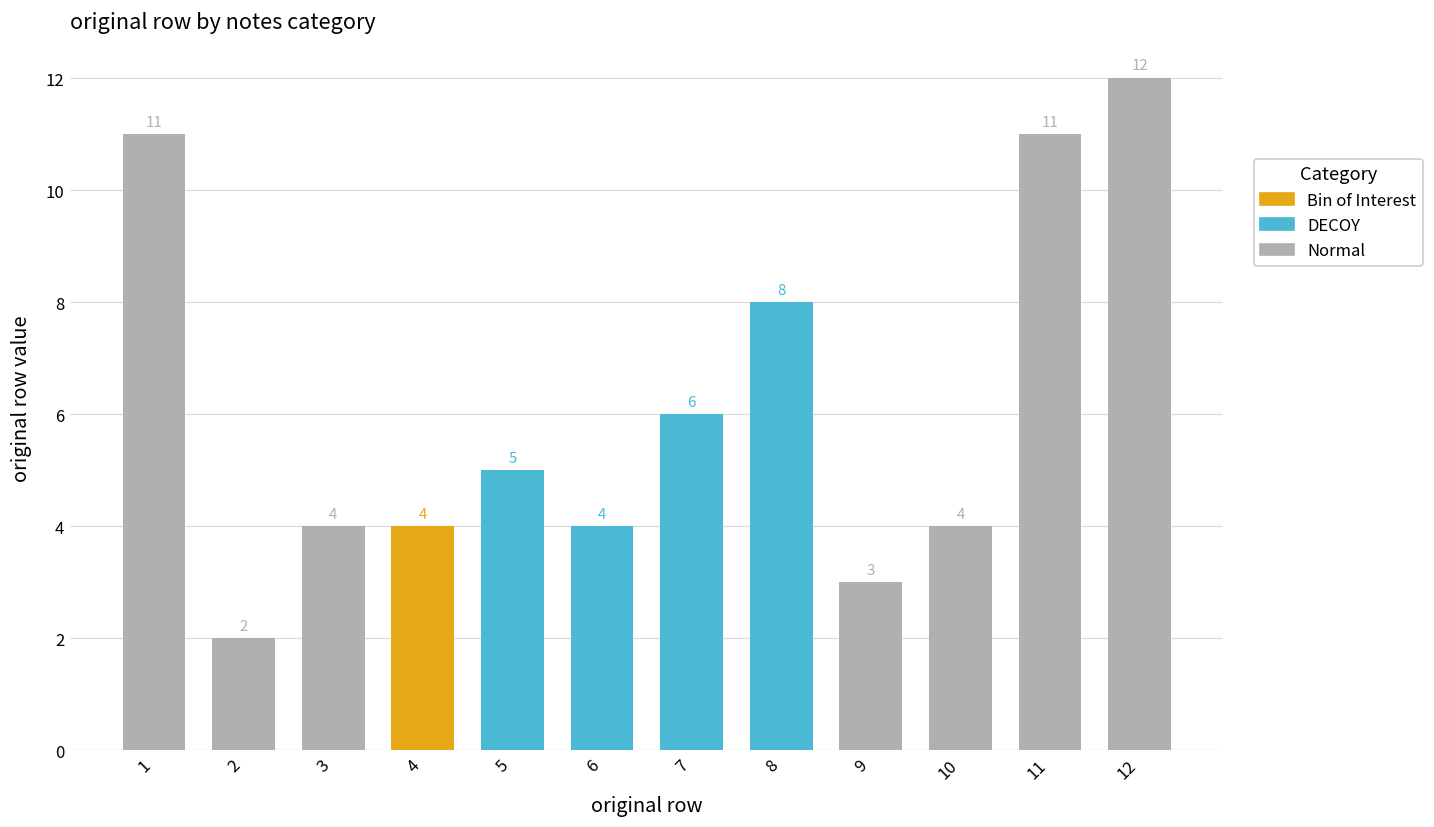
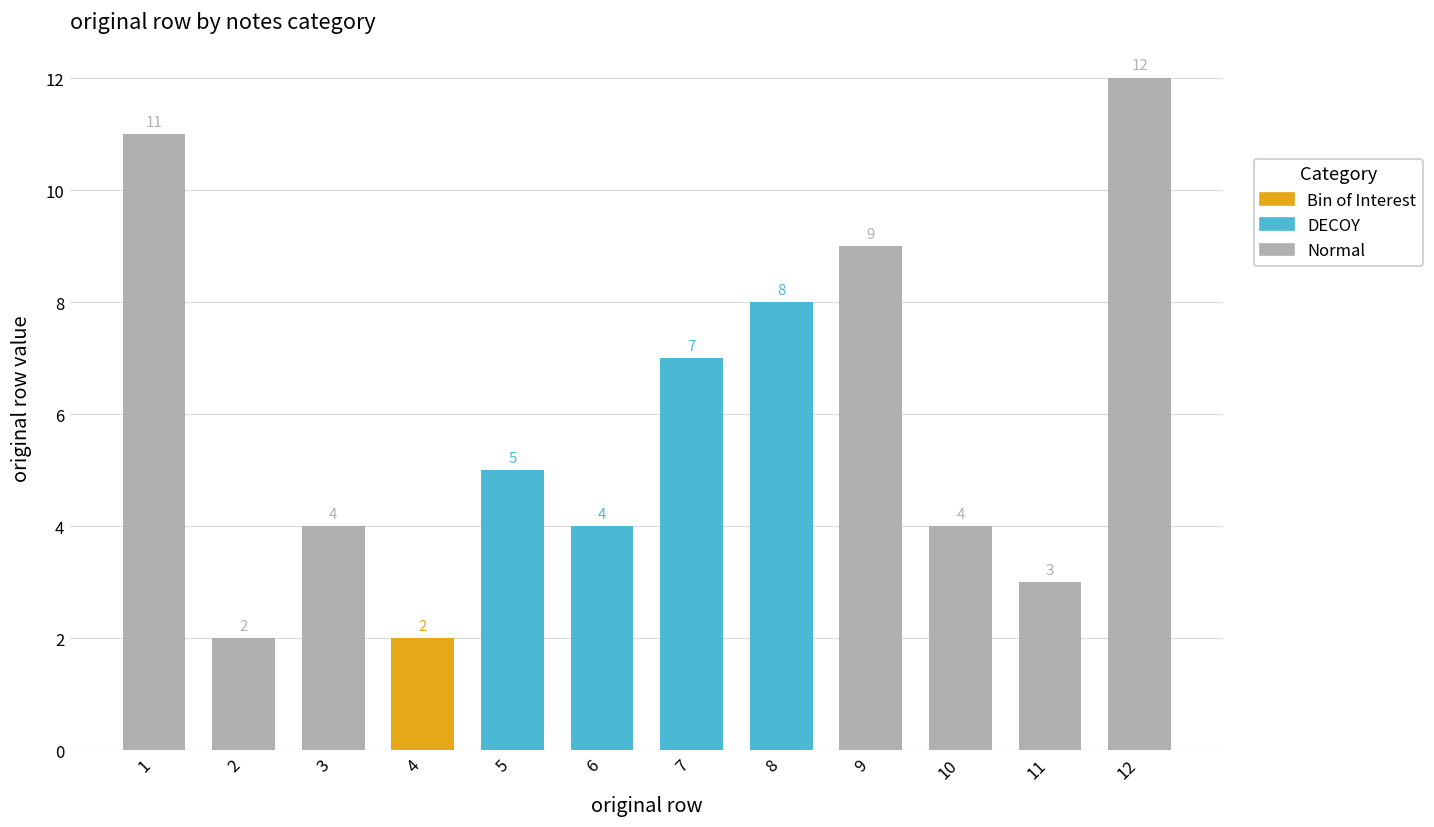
4: 4 -> 2
7: 6 -> 7
9: 3 -> 9
11: 11 -> 3
